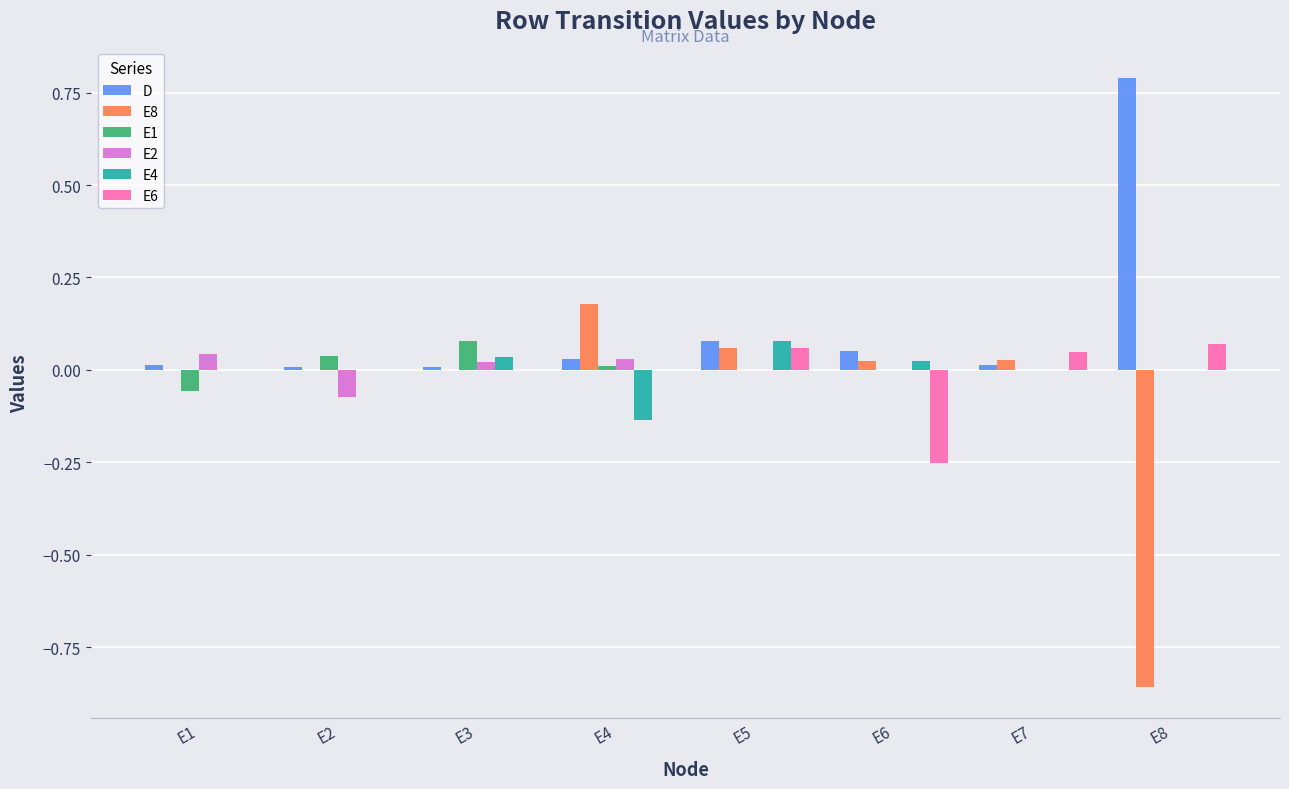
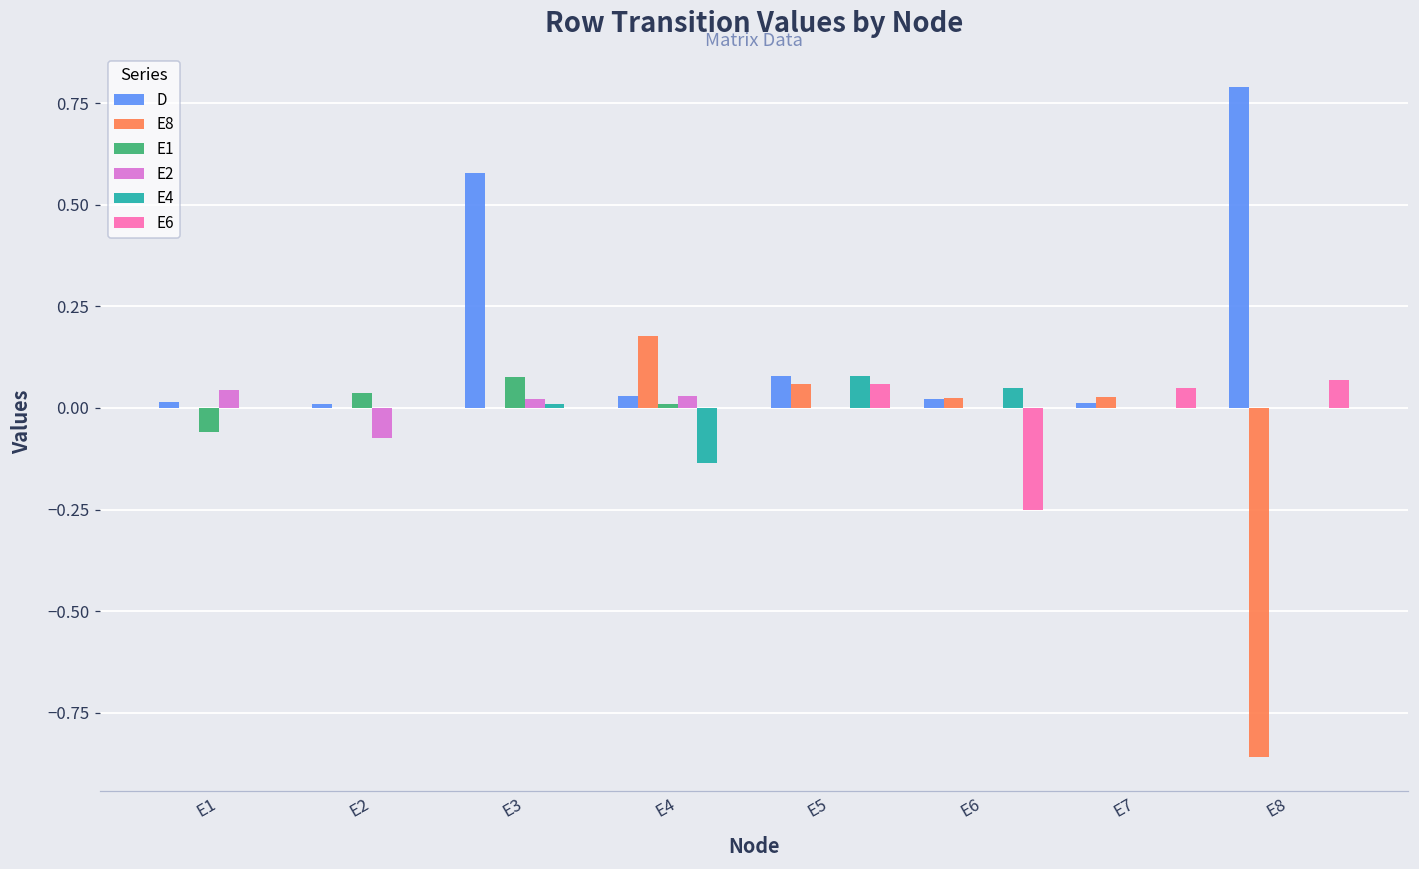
D, E3: 0.01 -> 0.58
E4, E3: 0.04 -> 0.01
D, E6: 0.05 -> 0.02
E4, E6: 0.02 -> 0.05
